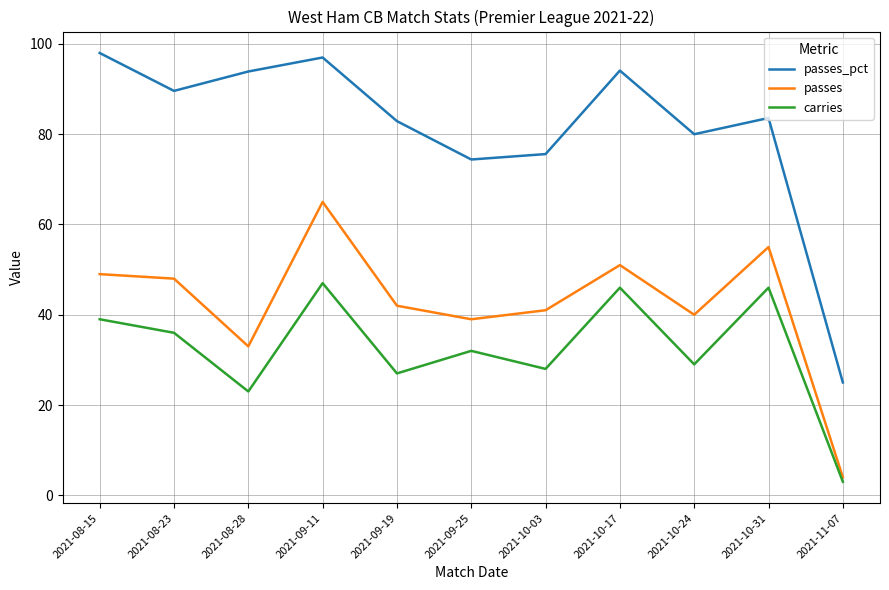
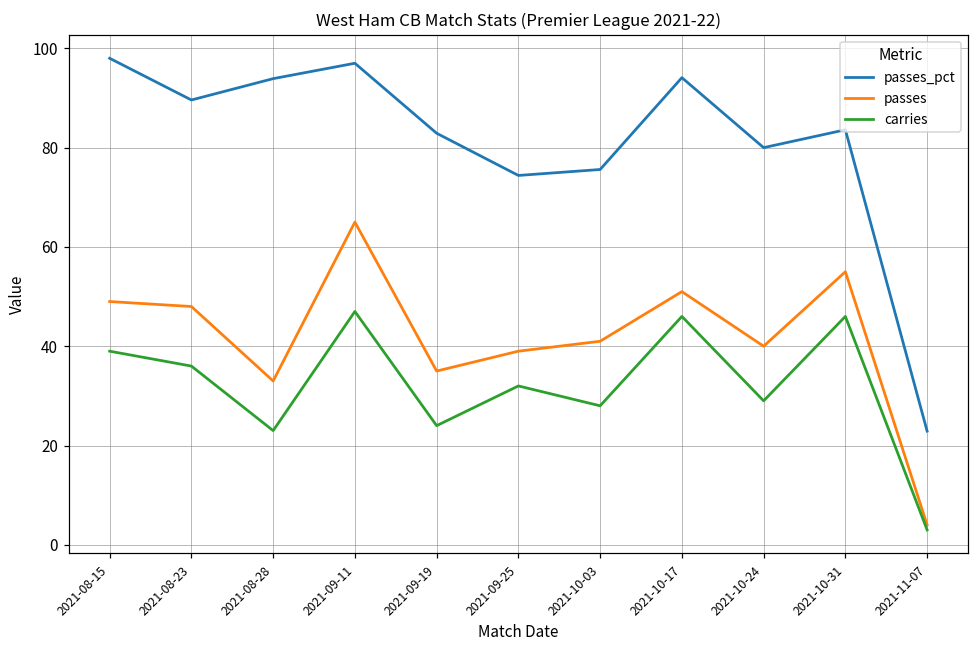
passes, 2021-09-19: 42 -> 35
carries, 2021-09-19: 27 -> 24
passes_pct, 2021-11-07: 25 -> 23
